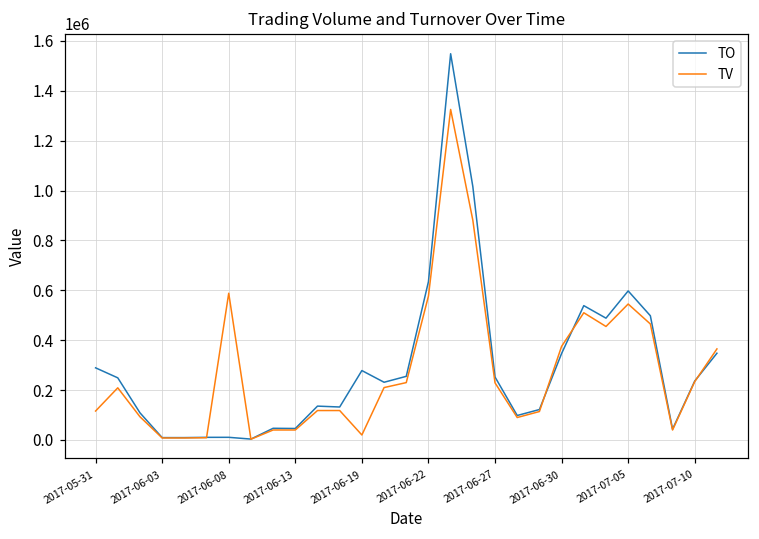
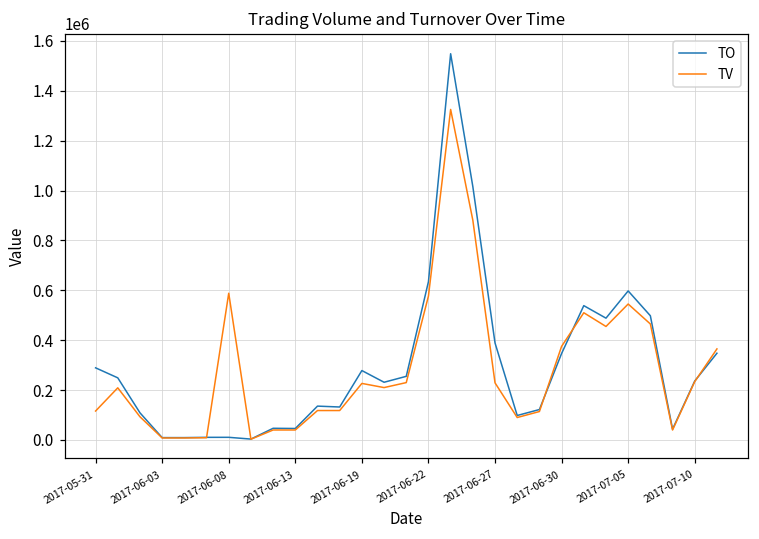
TV, 2017-06-19: 20000 -> 230000
TO, 2017-06-27: 250000 -> 390000
